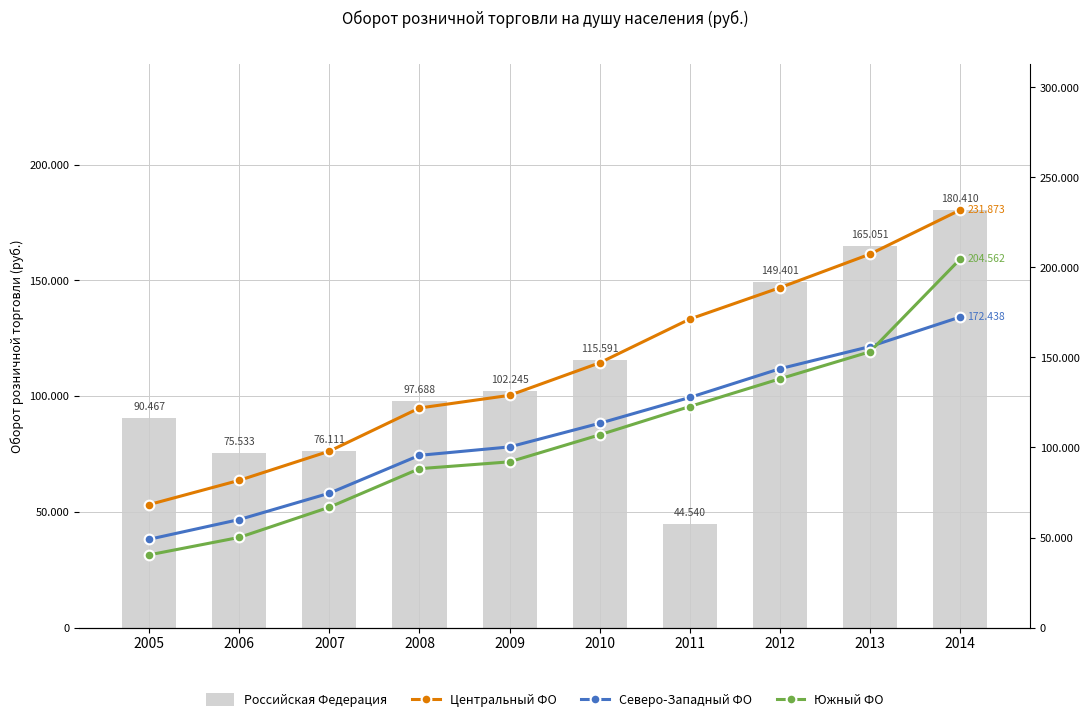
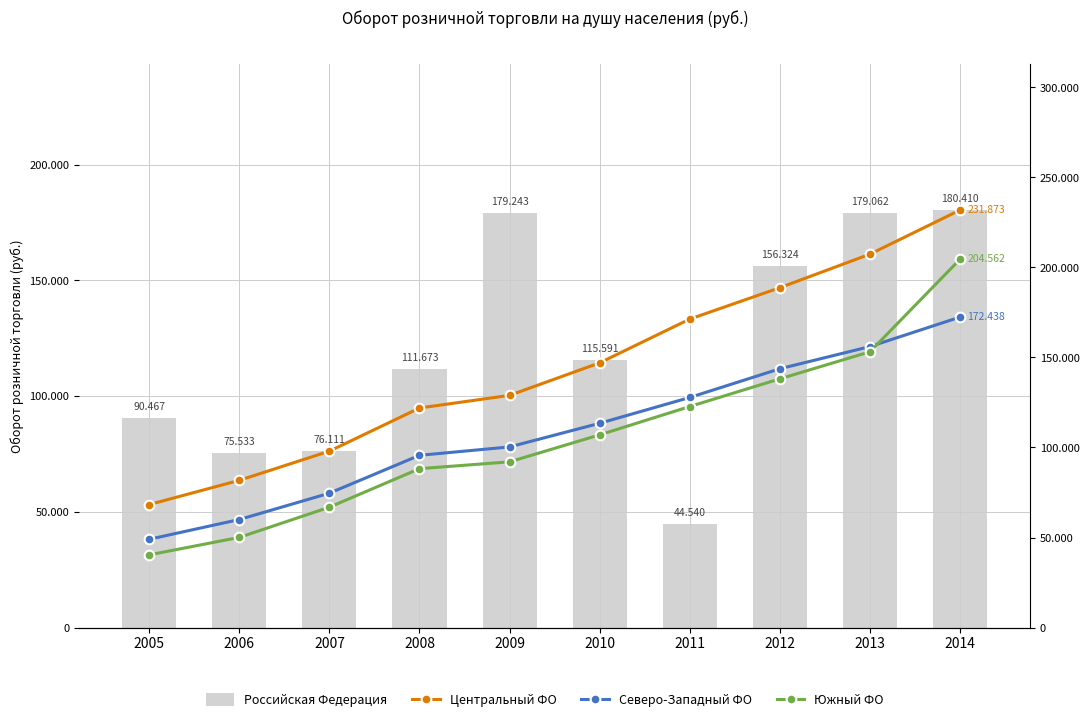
Российская Федерация, 2008: 97.688 -> 111.673
Российская Федерация, 2009: 102.245 -> 179.243
Российская Федерация, 2012: 149.401 -> 156.324
Российская Федерация, 2013: 165.051 -> 179.062
